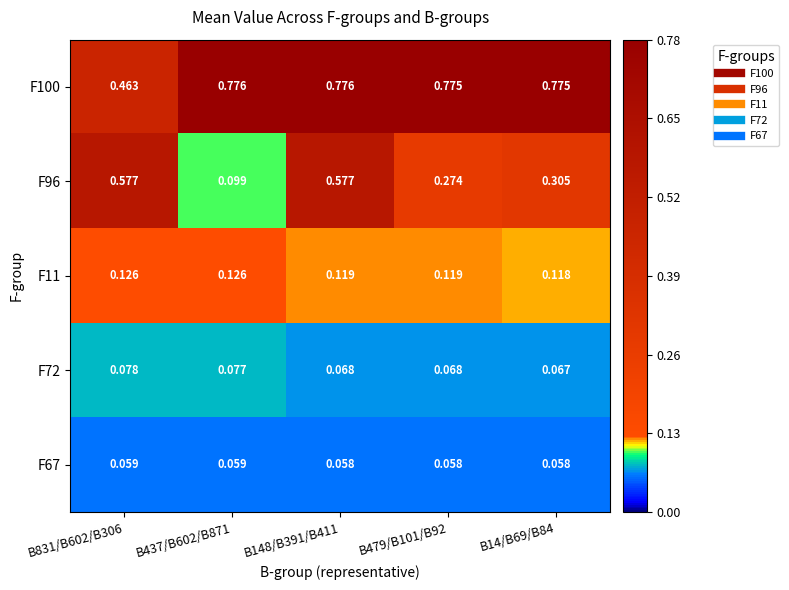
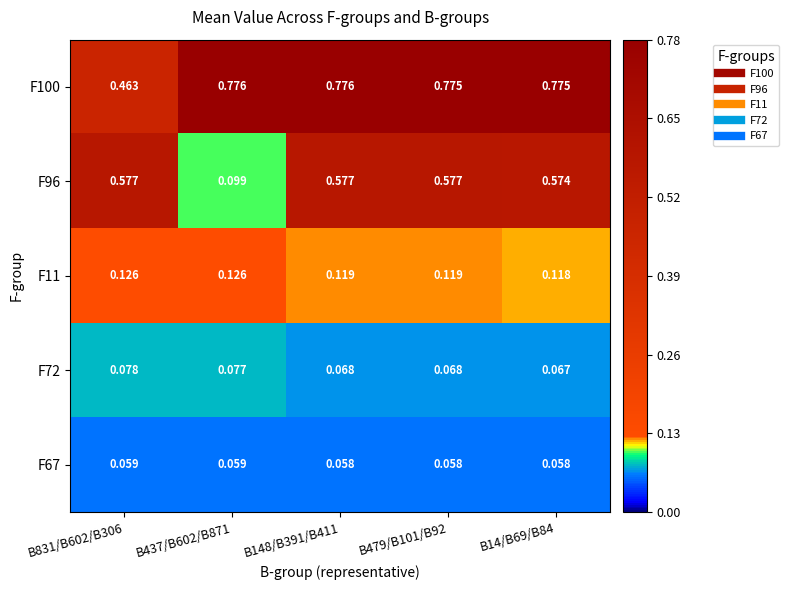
F96, B479/B101/B92: 0.274 -> 0.577
F96, B14/B69/B84: 0.305 -> 0.574
